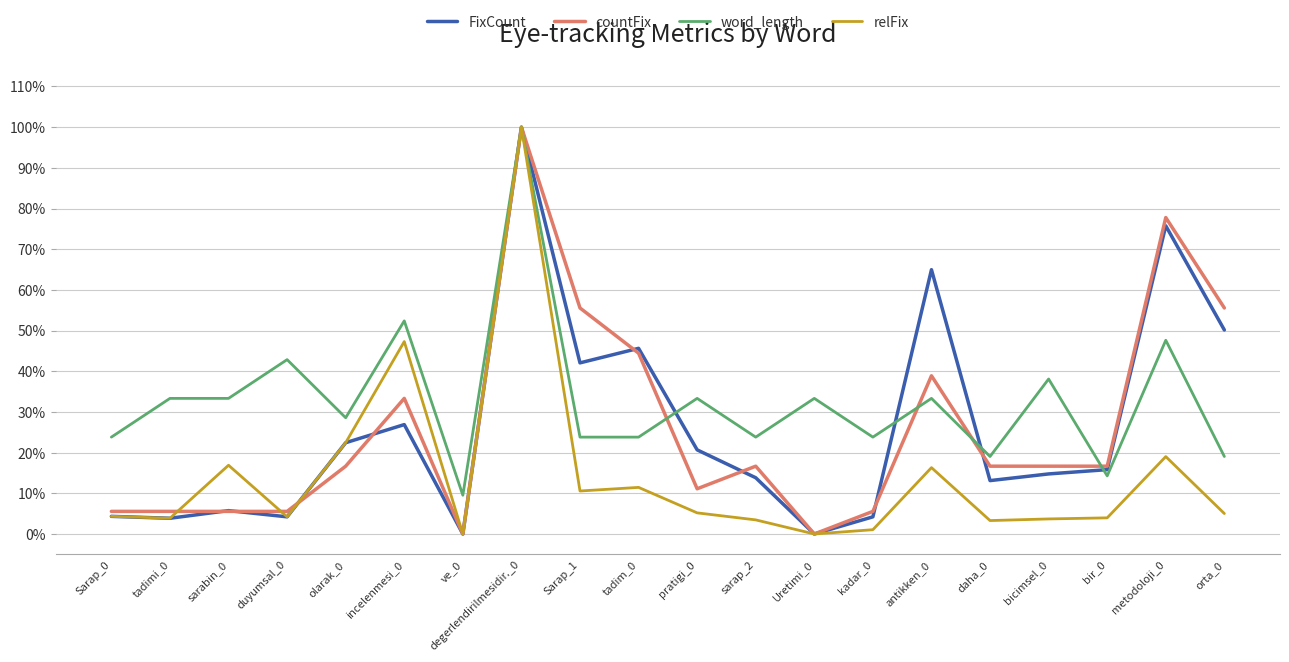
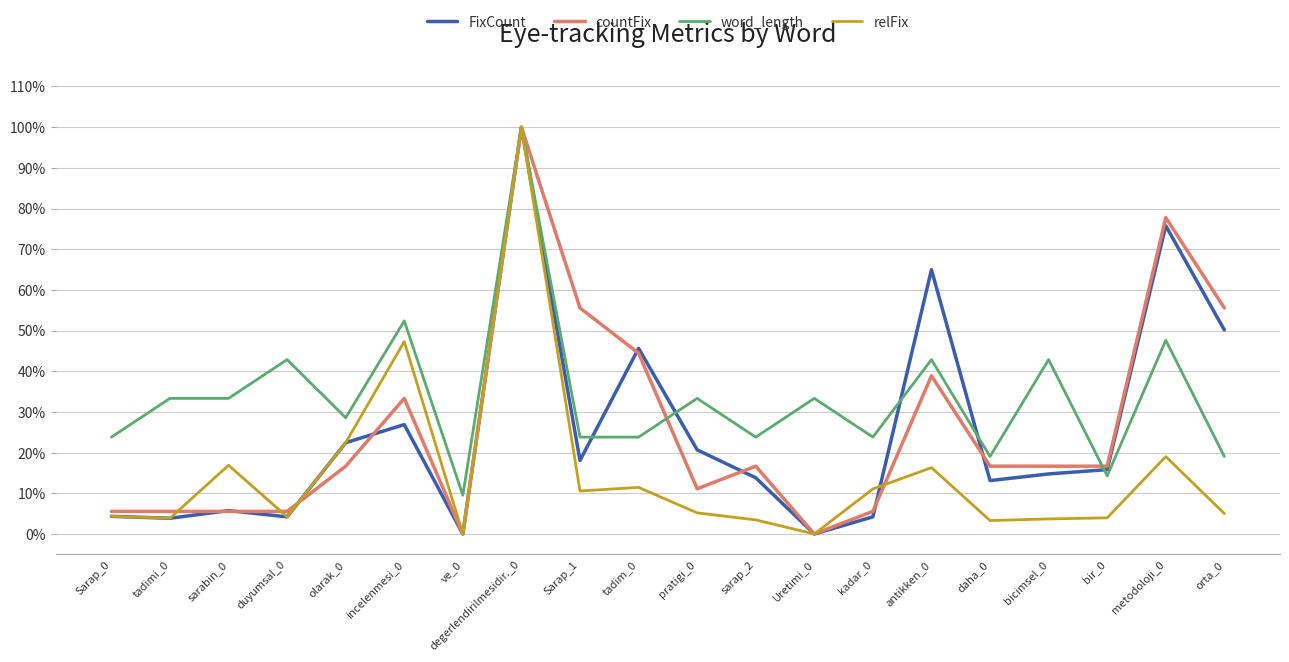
FixCount, Sarap_1: 42% -> 18%
relFix, kadar_0: 1% -> 11%
word_length, antikken_0: 33% -> 43%
word_length, bicimsel_0: 38% -> 43%
